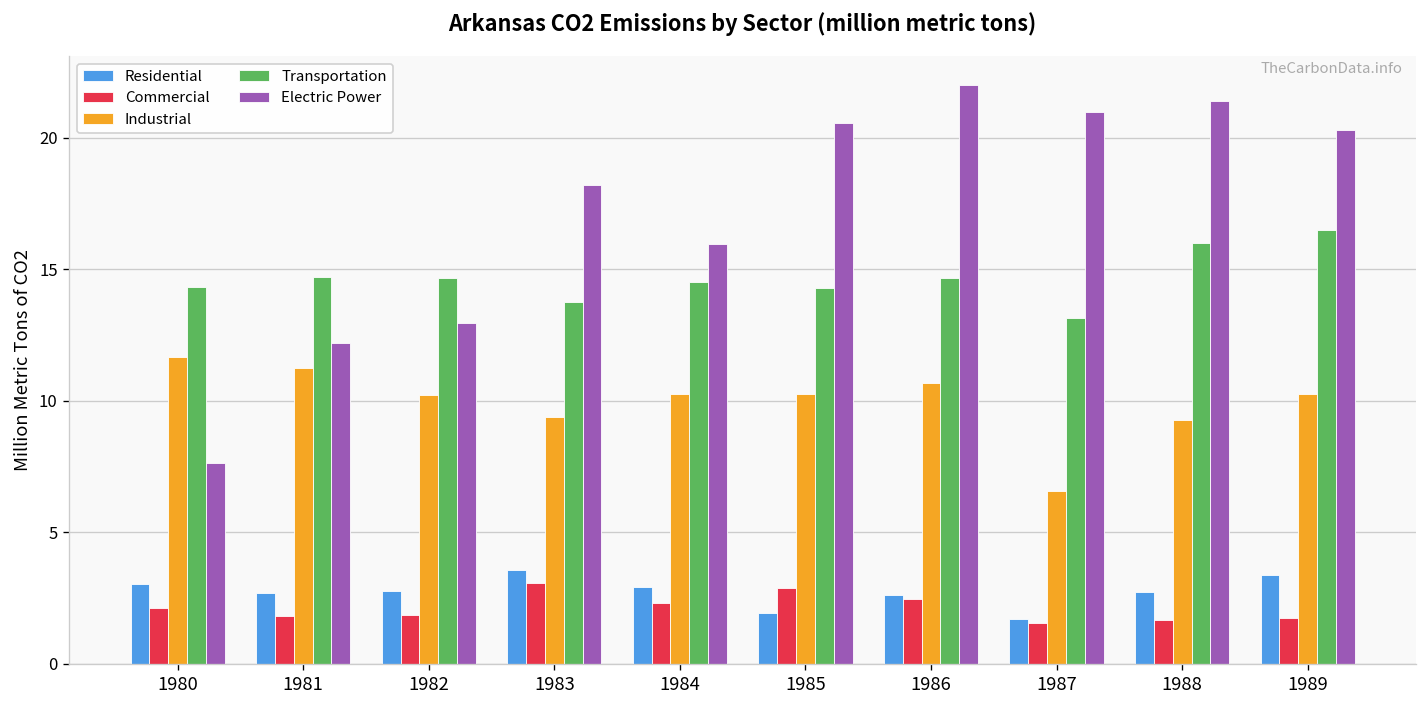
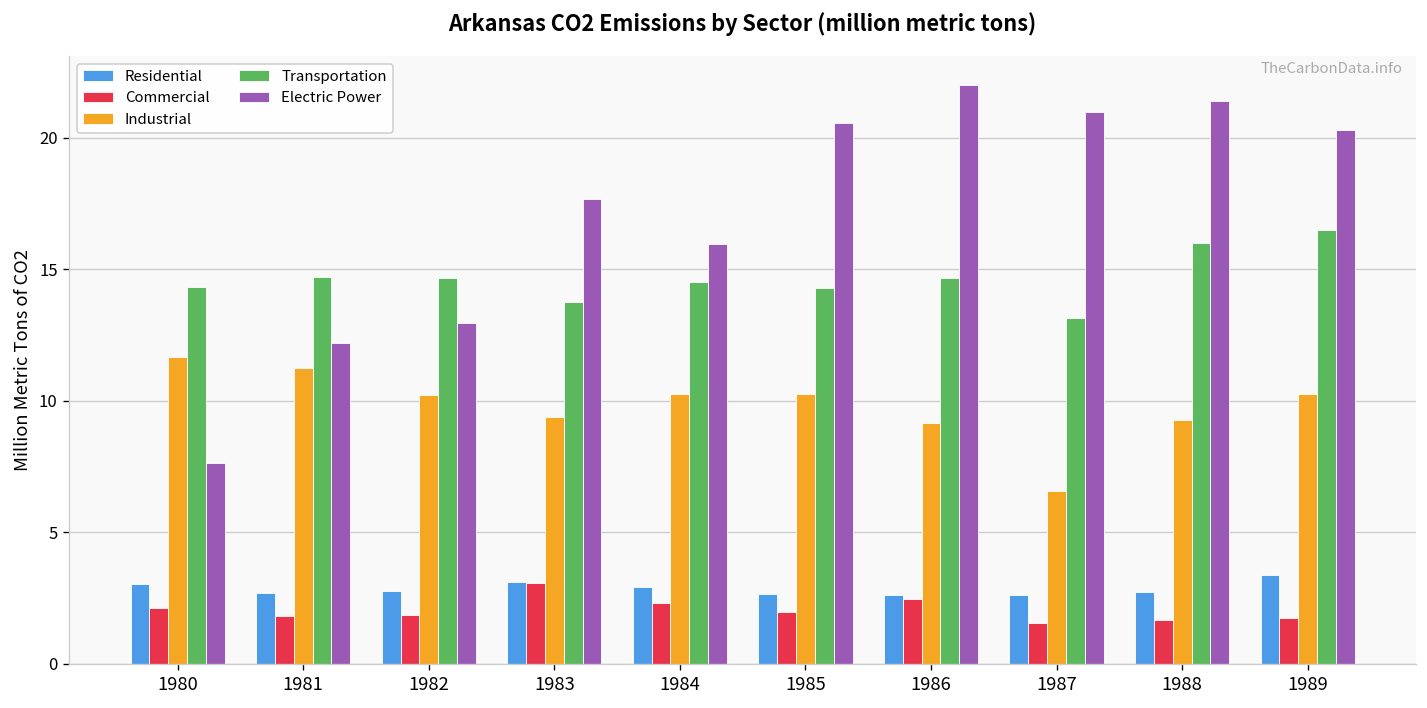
Residential, 1983: 3.6 -> 3.1
Electric Power, 1983: 18.2 -> 17.7
Residential, 1985: 2.0 -> 2.7
Commercial, 1985: 2.9 -> 2.0
Industrial, 1986: 10.7 -> 9.2
Residential, 1987: 1.7 -> 2.6
